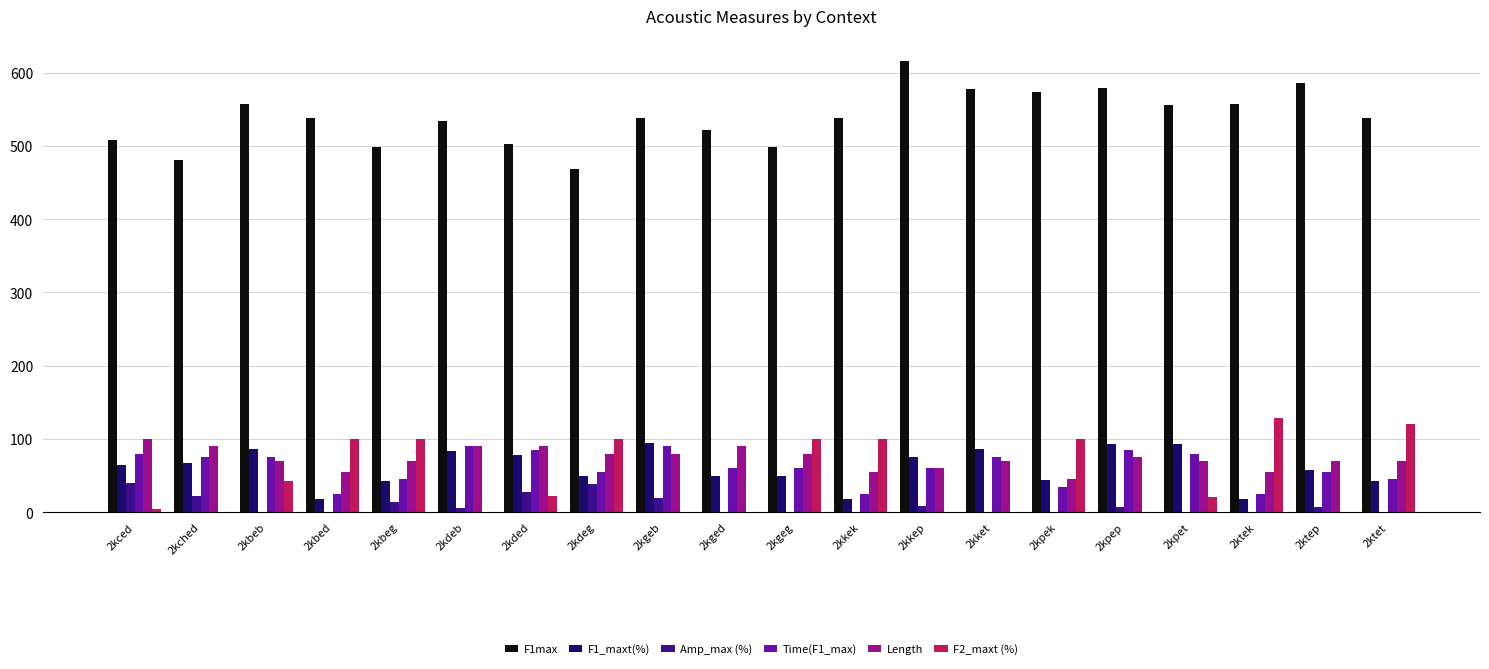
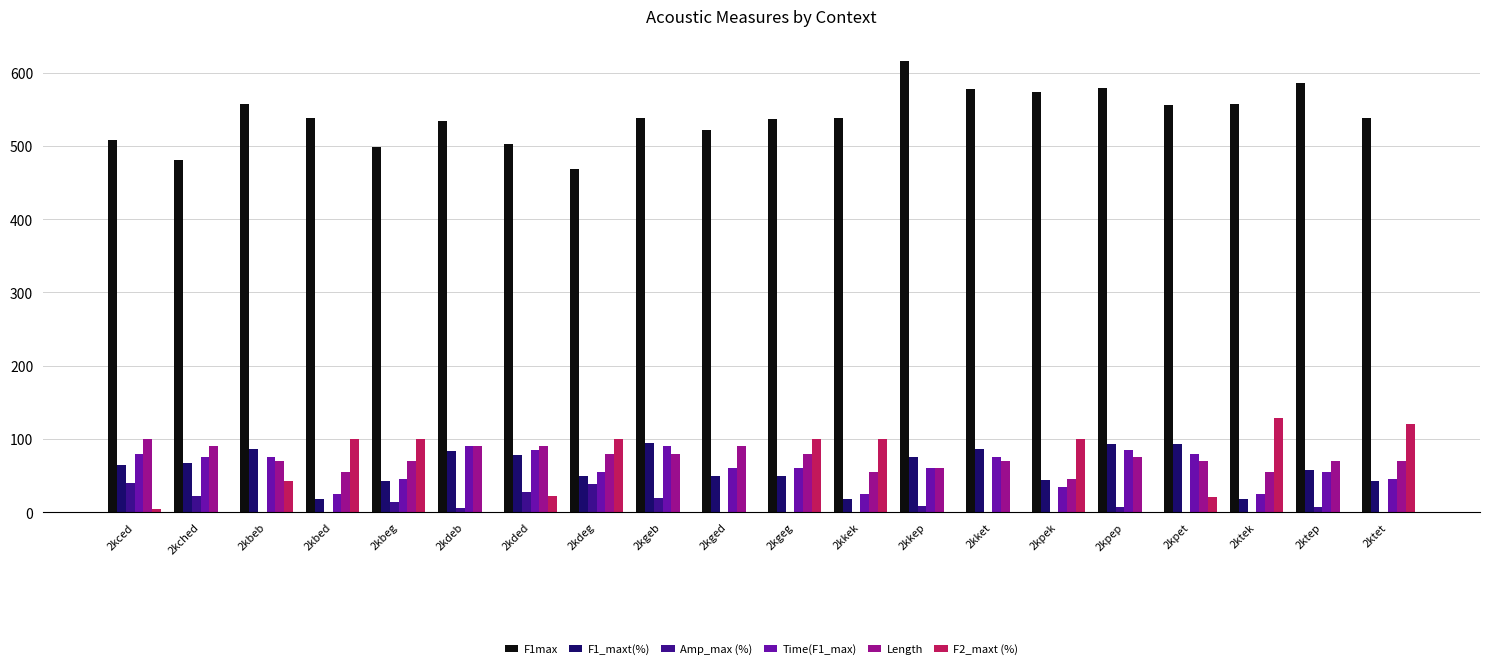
F1max, 2kgeg: 500 -> 540
